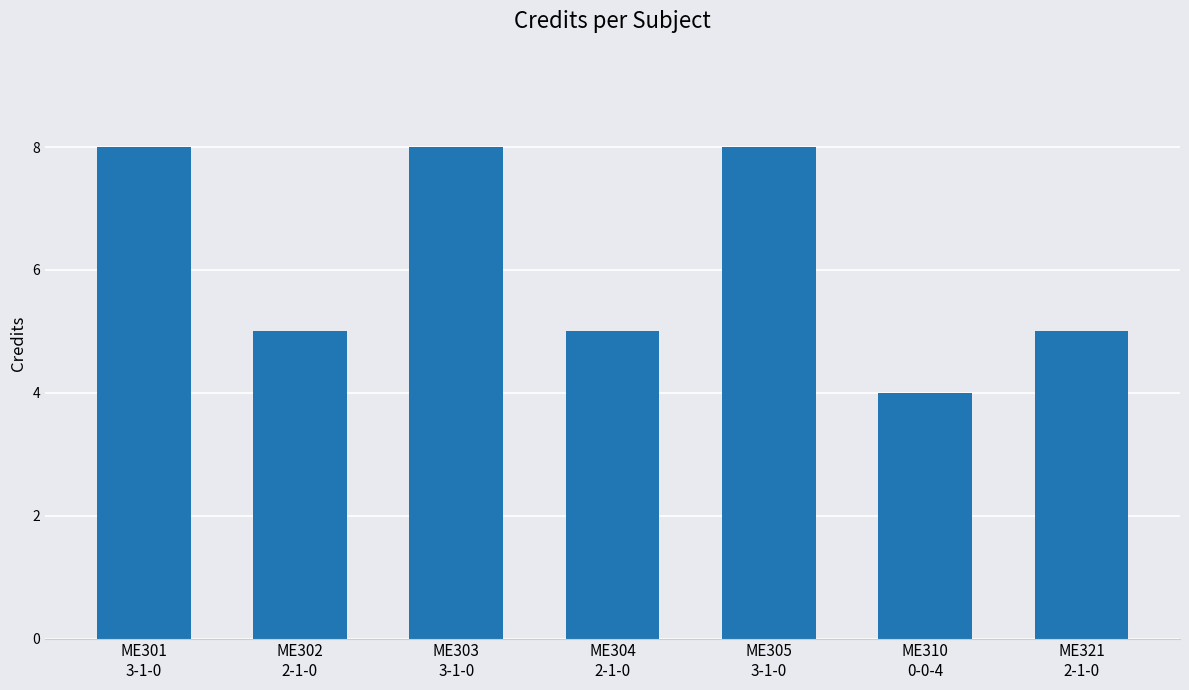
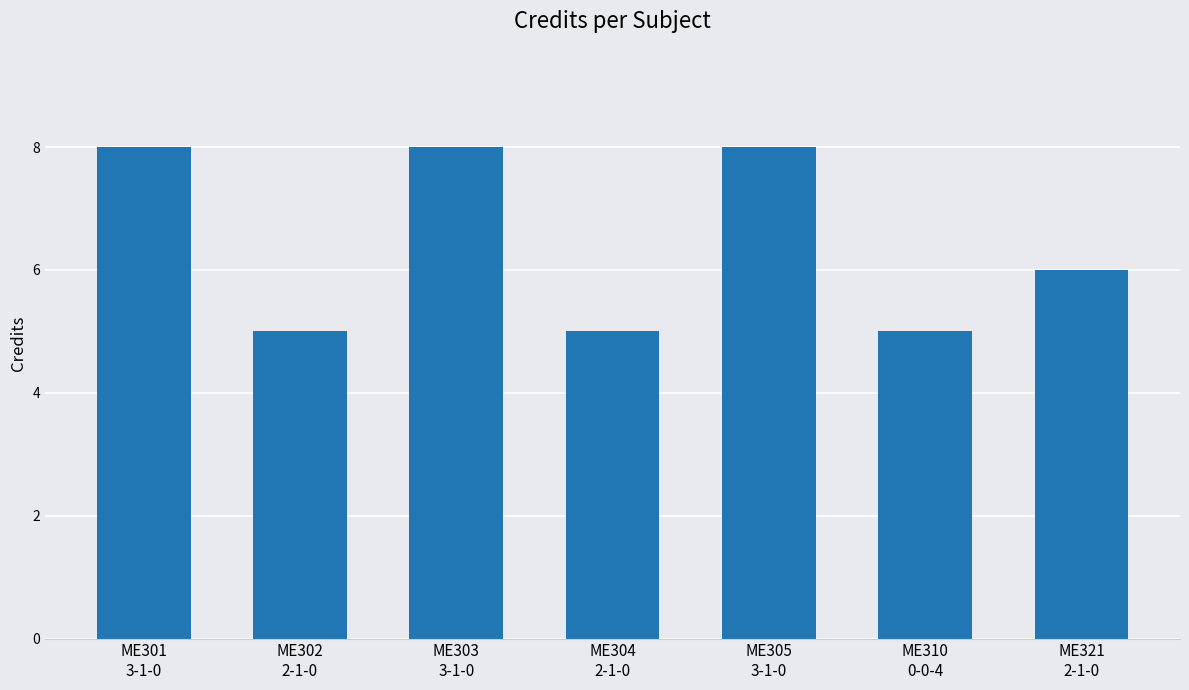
ME310 0-0-4: 4 -> 5
ME321 2-1-0: 5 -> 6
